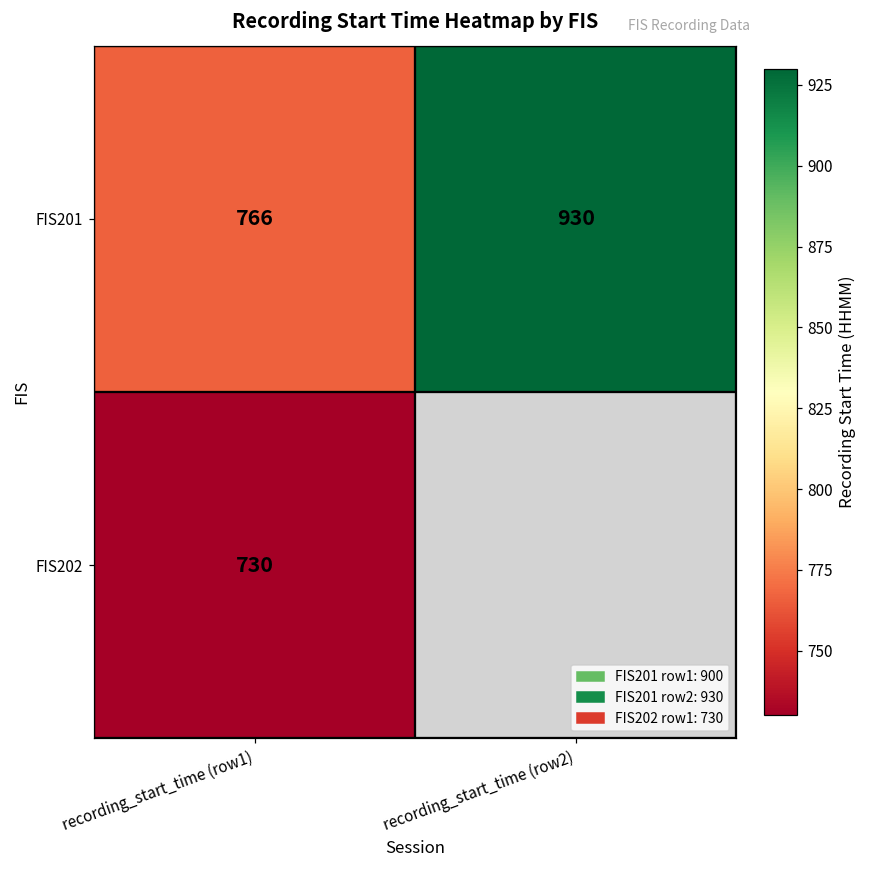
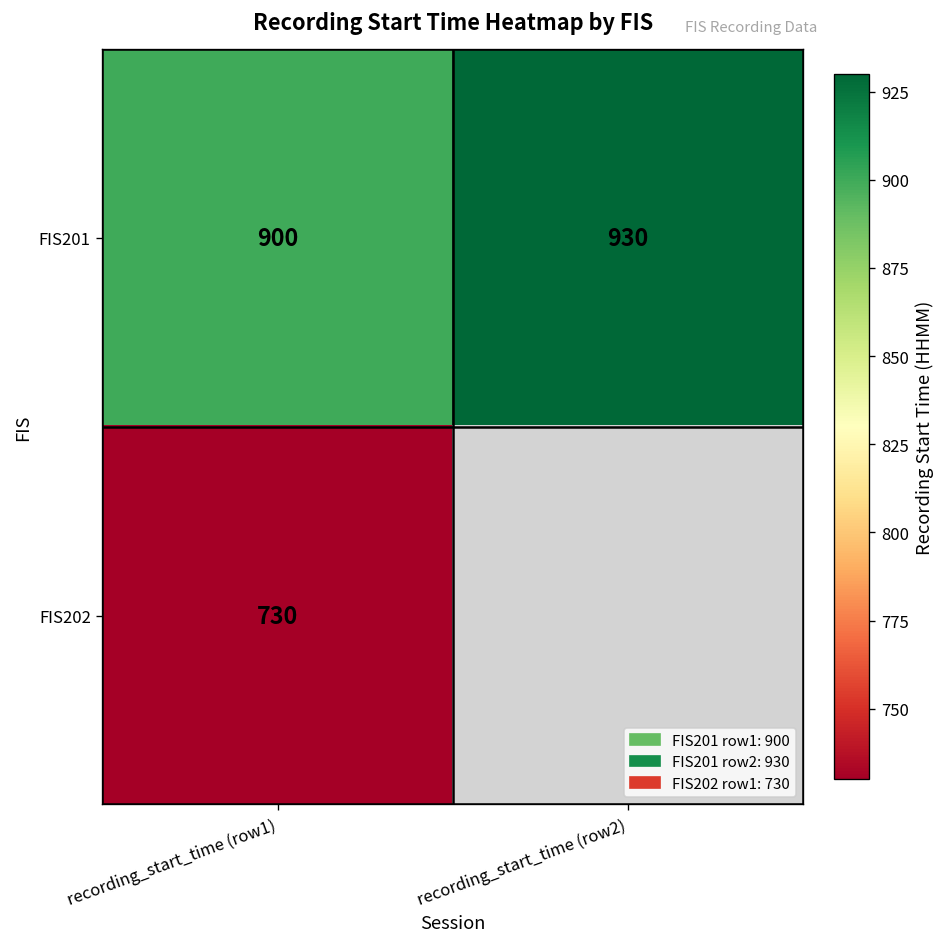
FIS201, recording_start_time (row1): 766 -> 900
